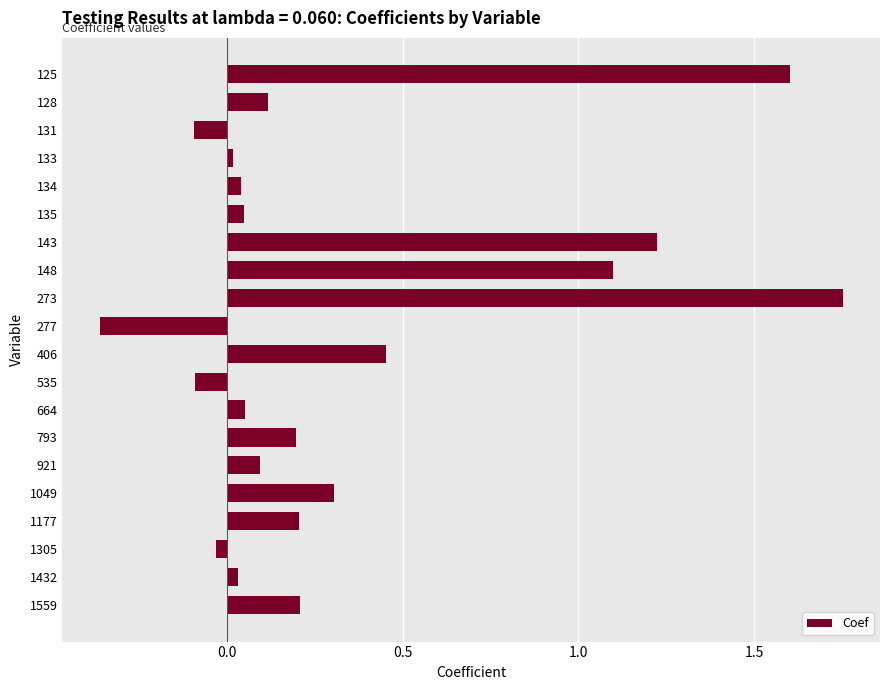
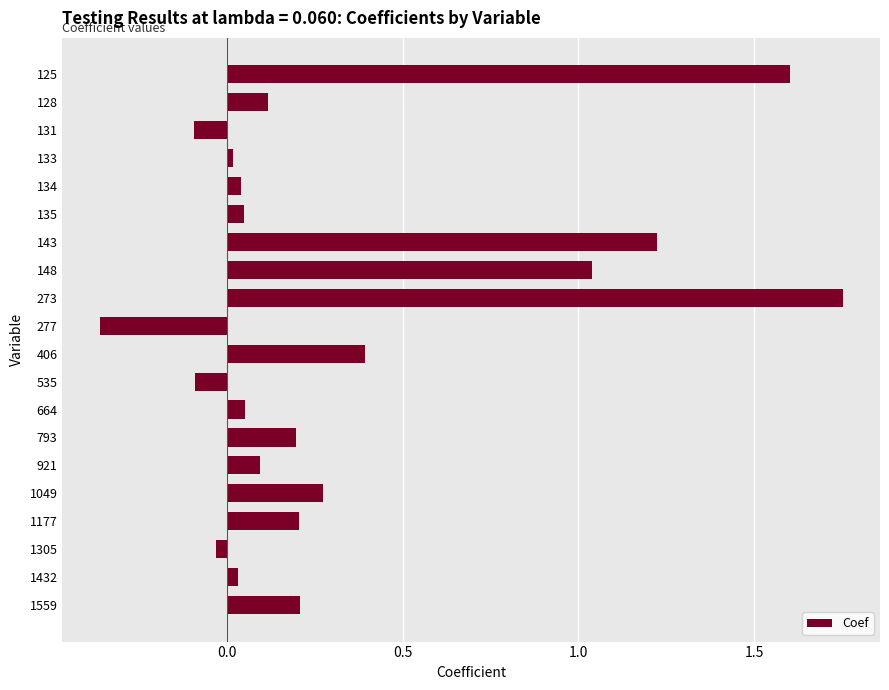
148: 1.10 -> 1.04
406: 0.45 -> 0.39
1049: 0.30 -> 0.27
